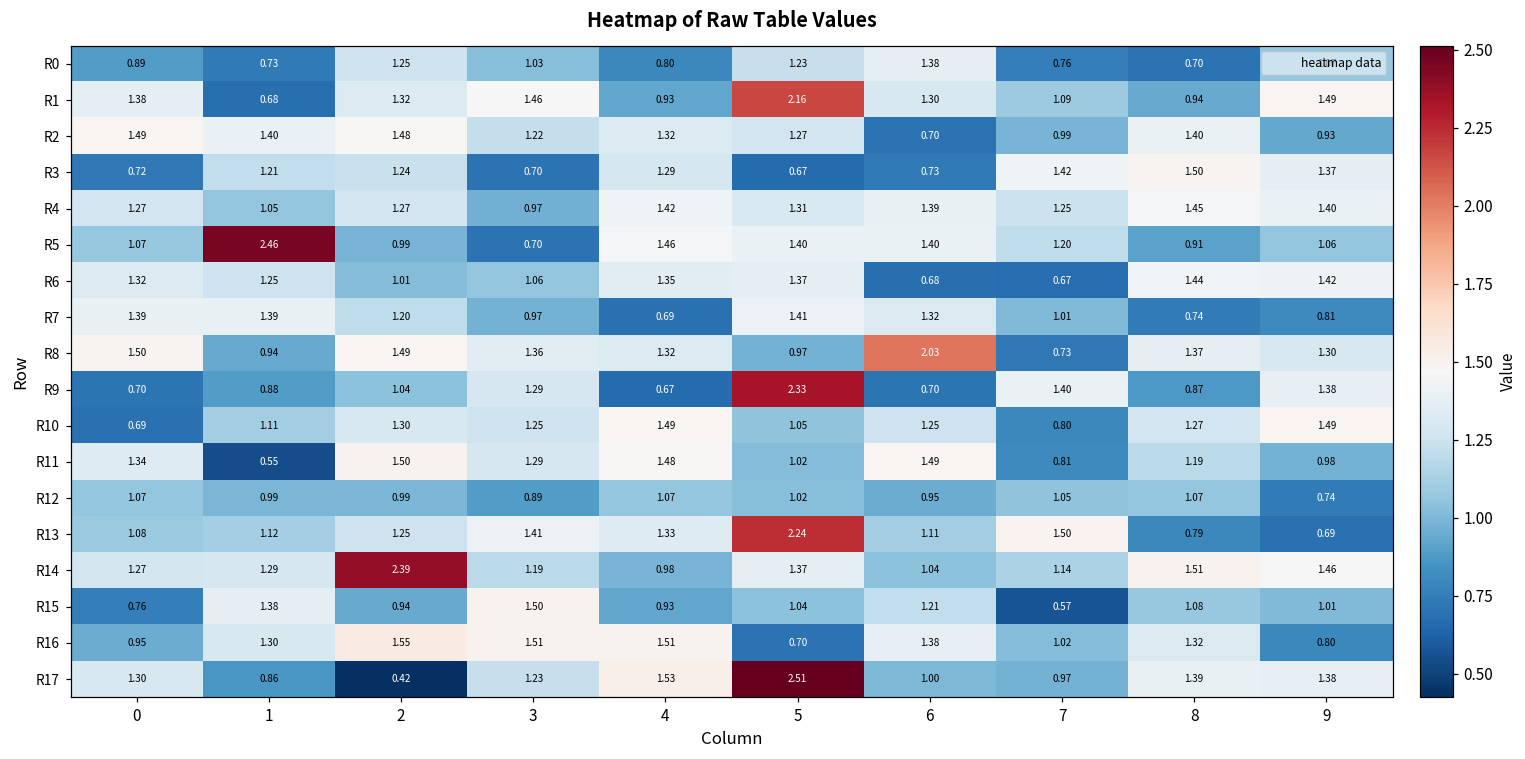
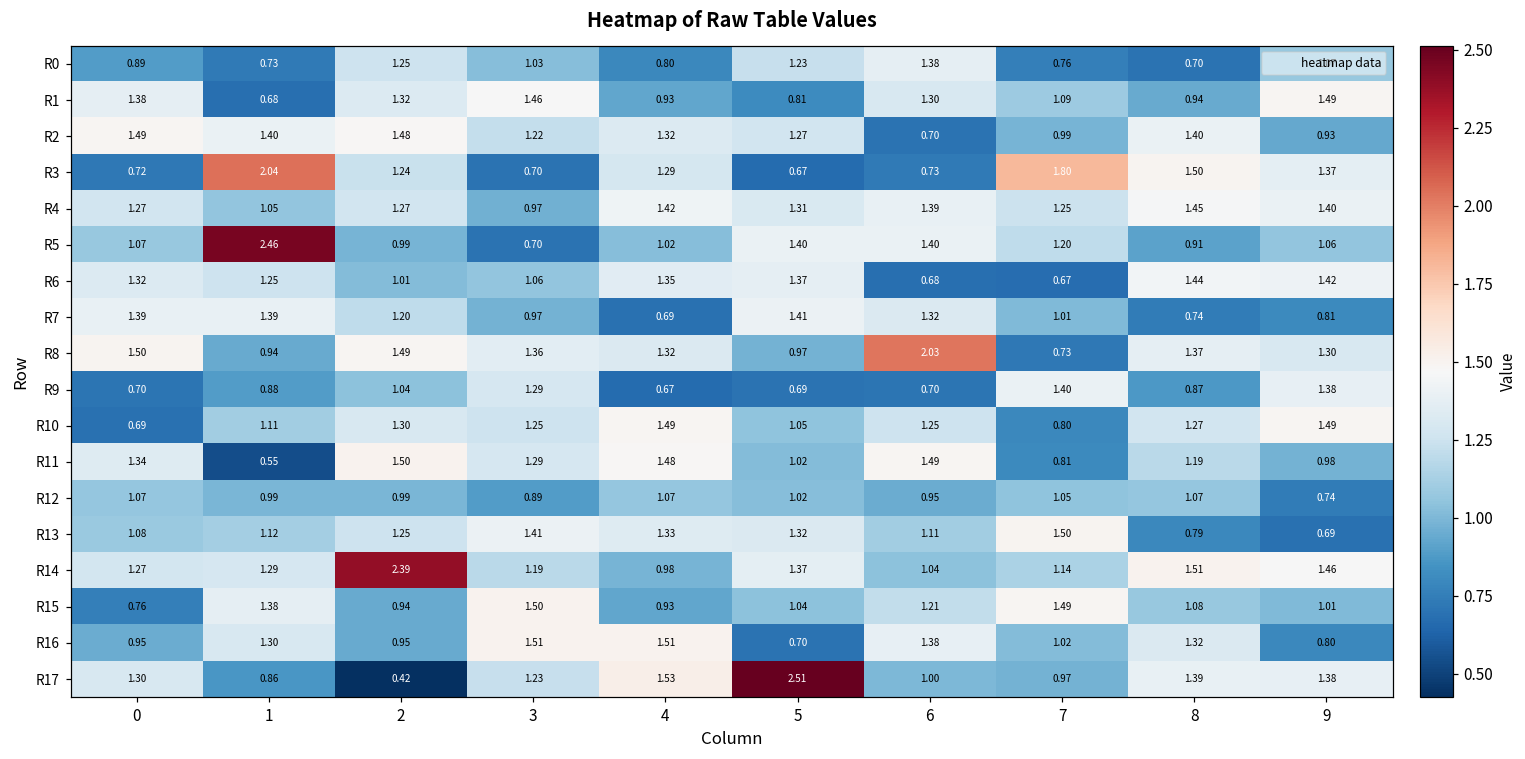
R1, 5: 2.16 -> 0.81
R3, 1: 1.21 -> 2.04
R3, 7: 1.42 -> 1.80
R5, 4: 1.46 -> 1.02
R9, 5: 2.33 -> 0.69
R13, 5: 2.24 -> 1.32
R15, 7: 0.57 -> 1.49
R16, 2: 1.55 -> 0.95
